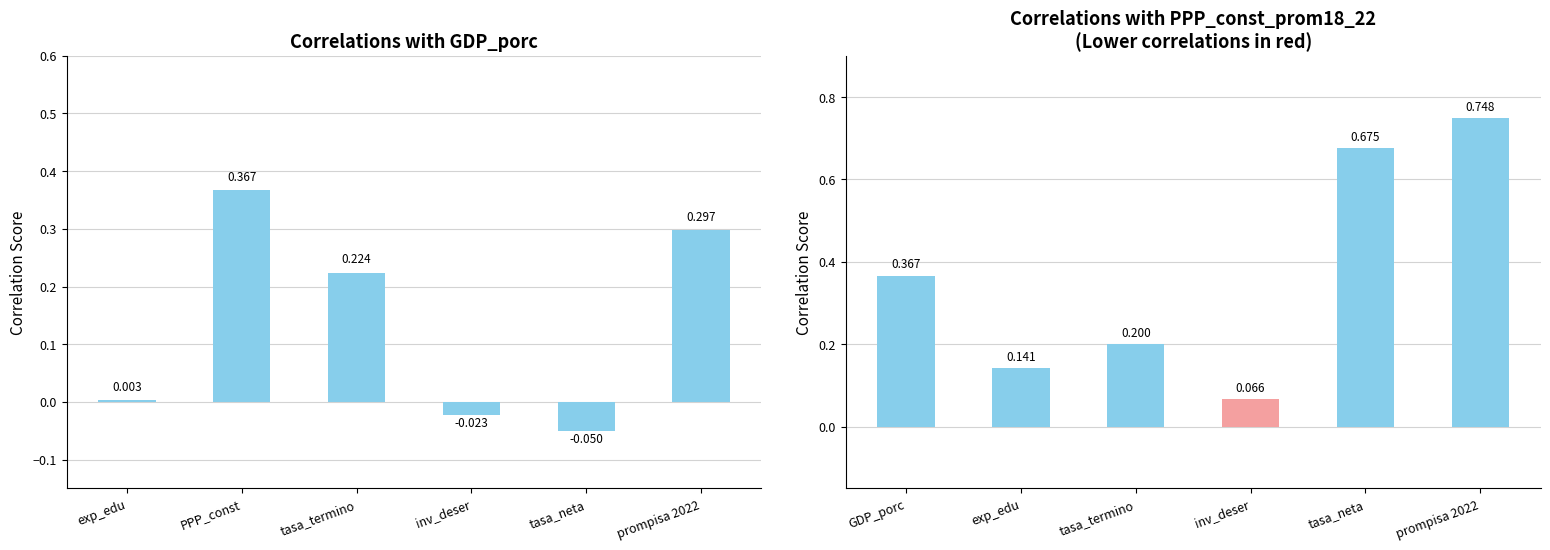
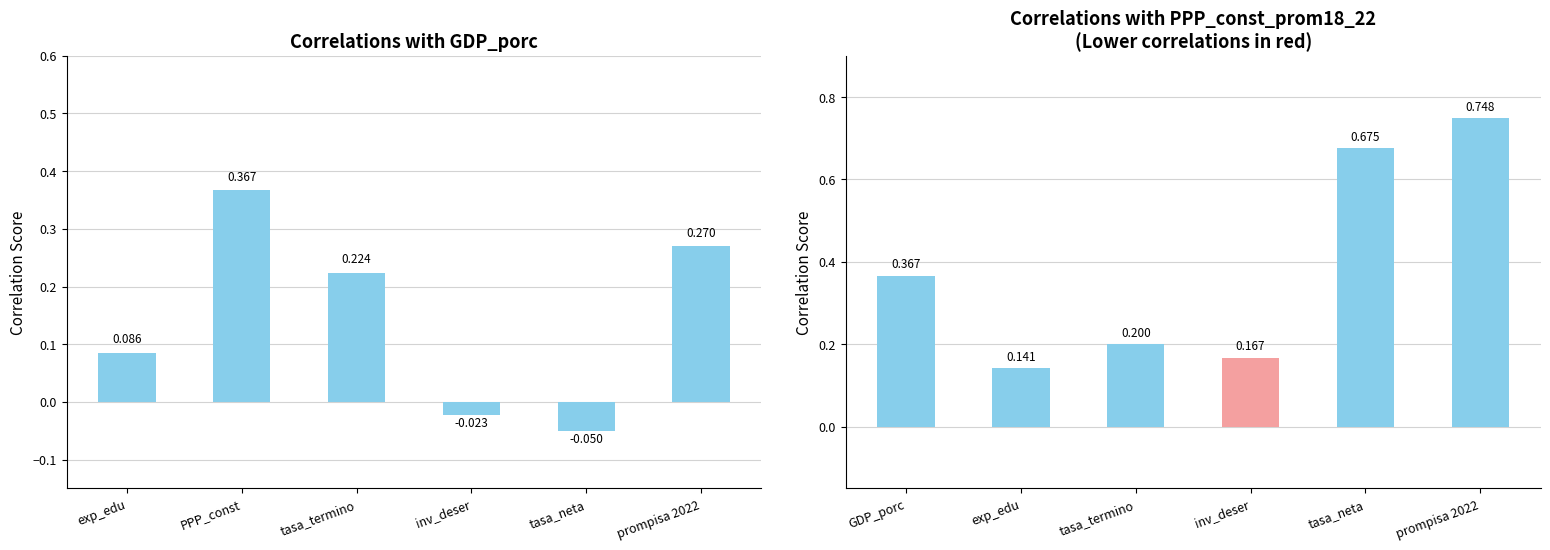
Correlations with GDP_porc, exp_edu: 0.003 -> 0.086
Correlations with GDP_porc, prompisa 2022: 0.297 -> 0.270
Correlations with PPP_const_prom18_22 (Lower correlations in red), inv_deser: 0.066 -> 0.167
